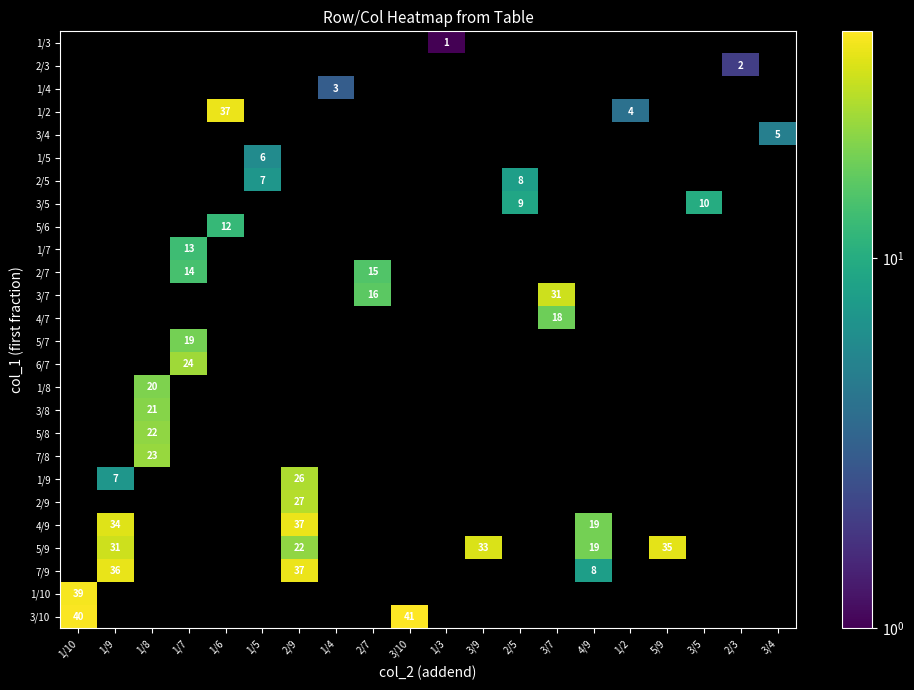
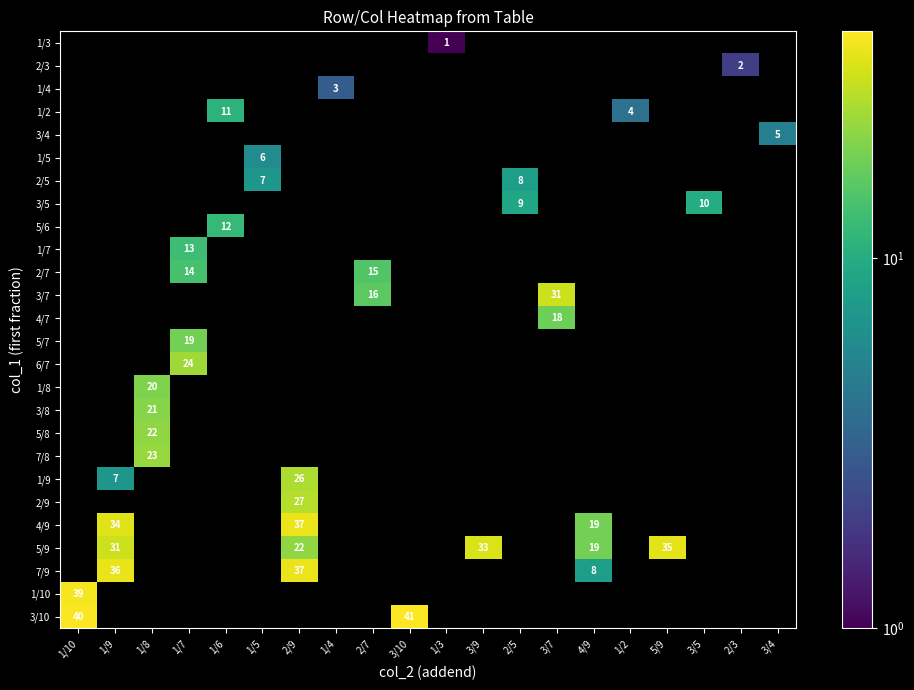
1/2, 1/6: 37 -> 11
